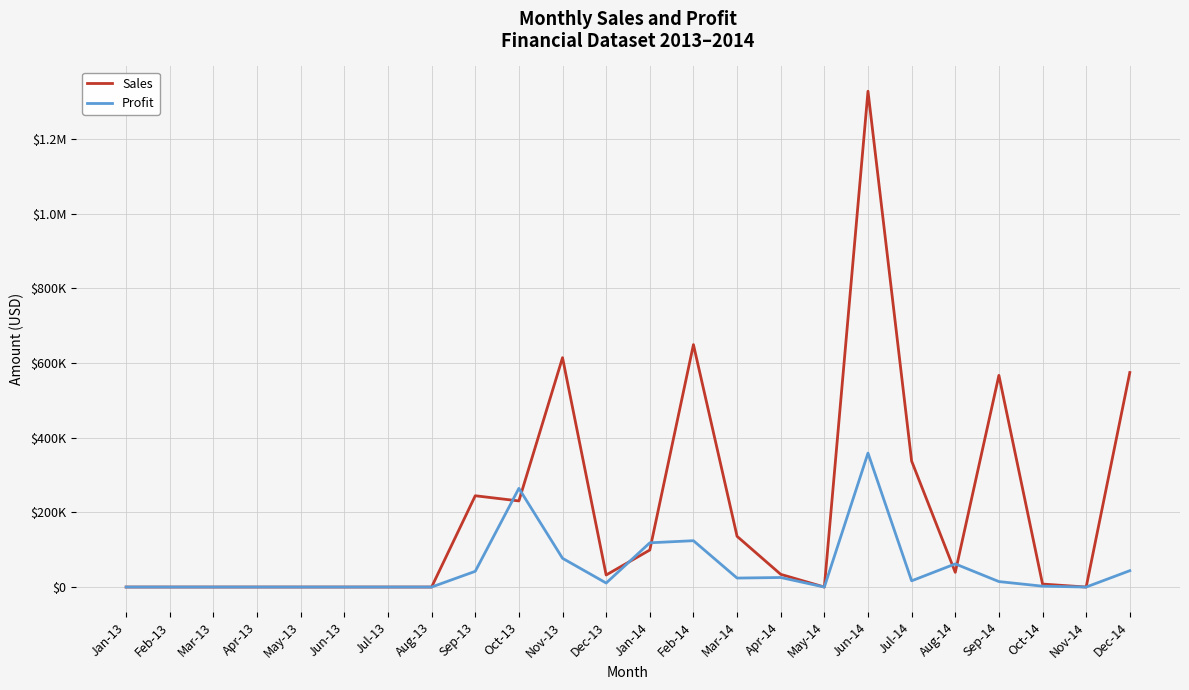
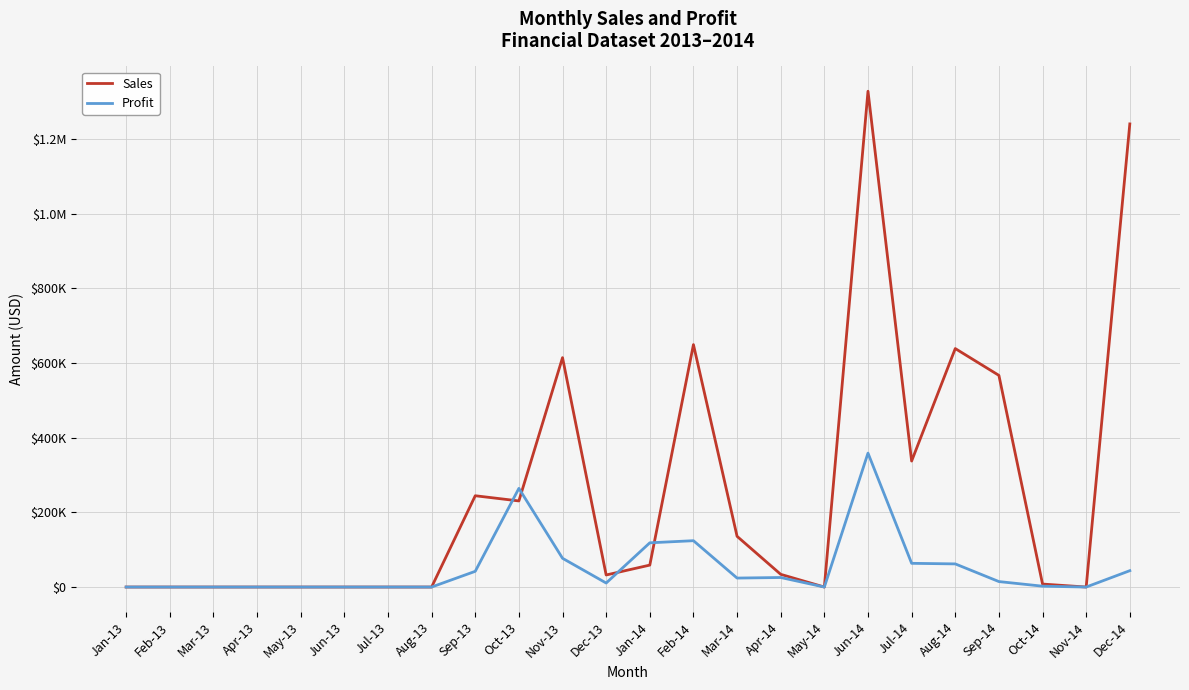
Sales, Jan-14: $100000 -> $60000
Profit, Jul-14: $20000 -> $60000
Sales, Aug-14: $40000 -> $640000
Sales, Dec-14: $570000 -> $1240000
